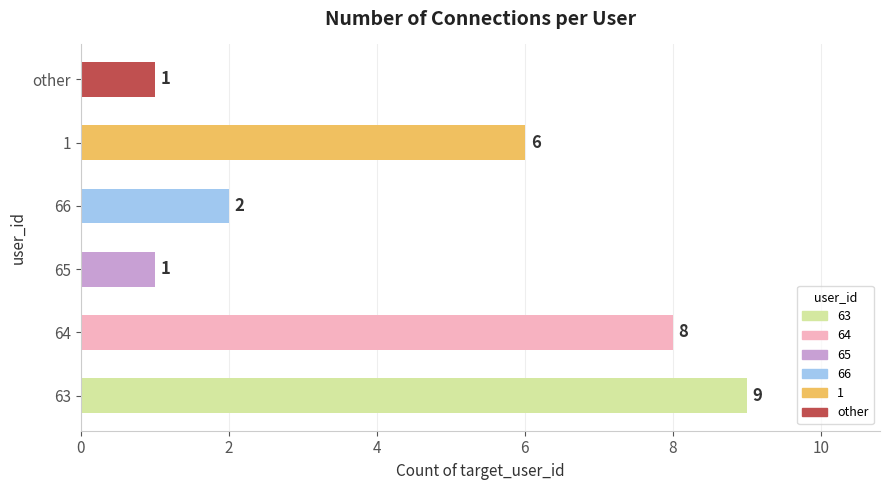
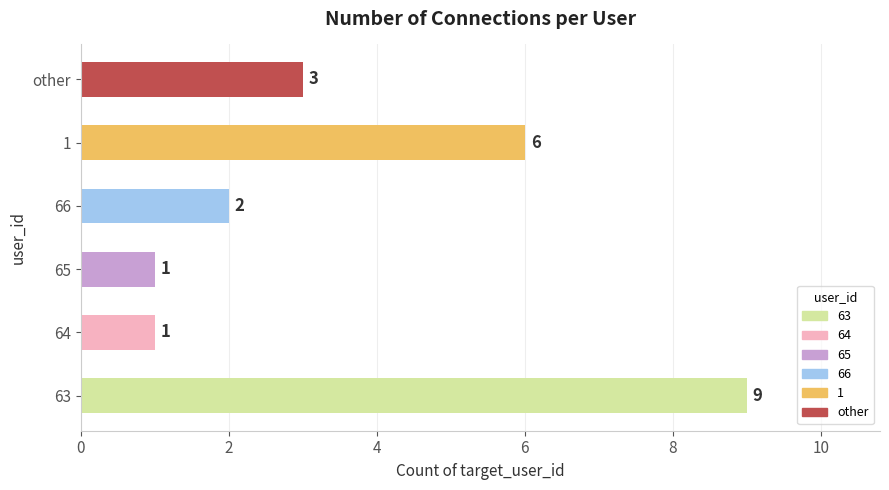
other: 1 -> 3
64: 8 -> 1
